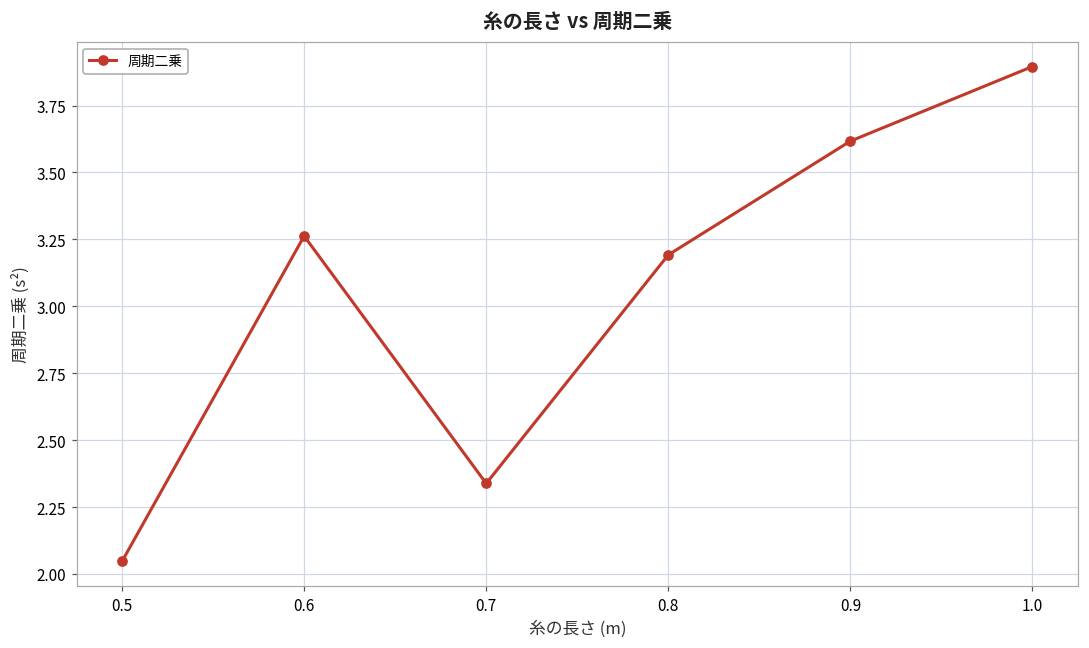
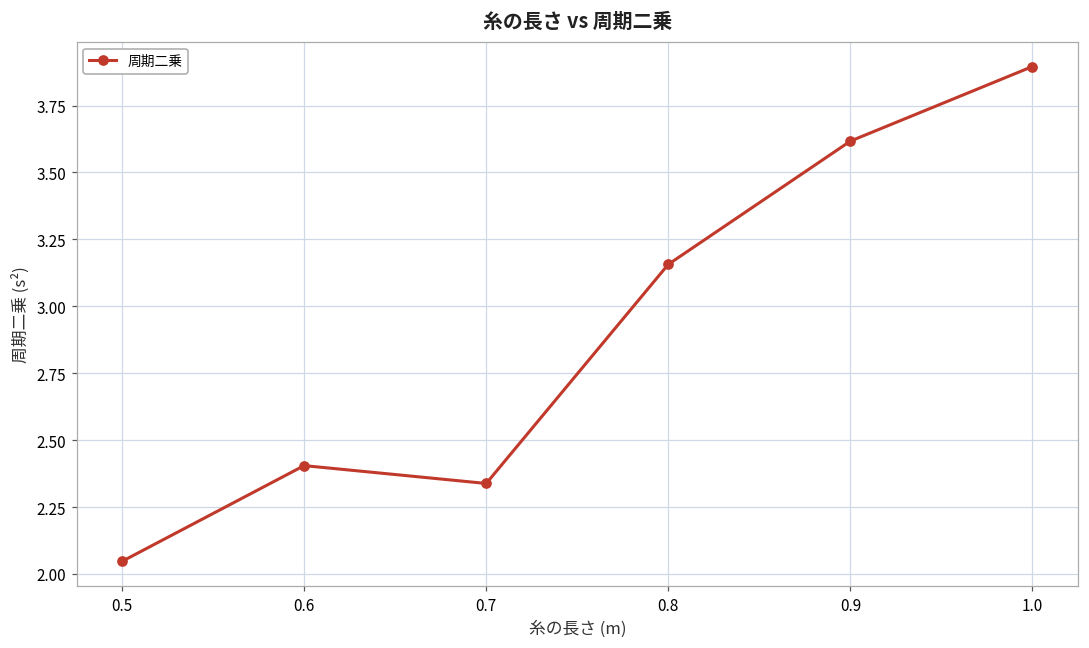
0.6: 3.26 -> 2.40
0.8: 3.19 -> 3.16
